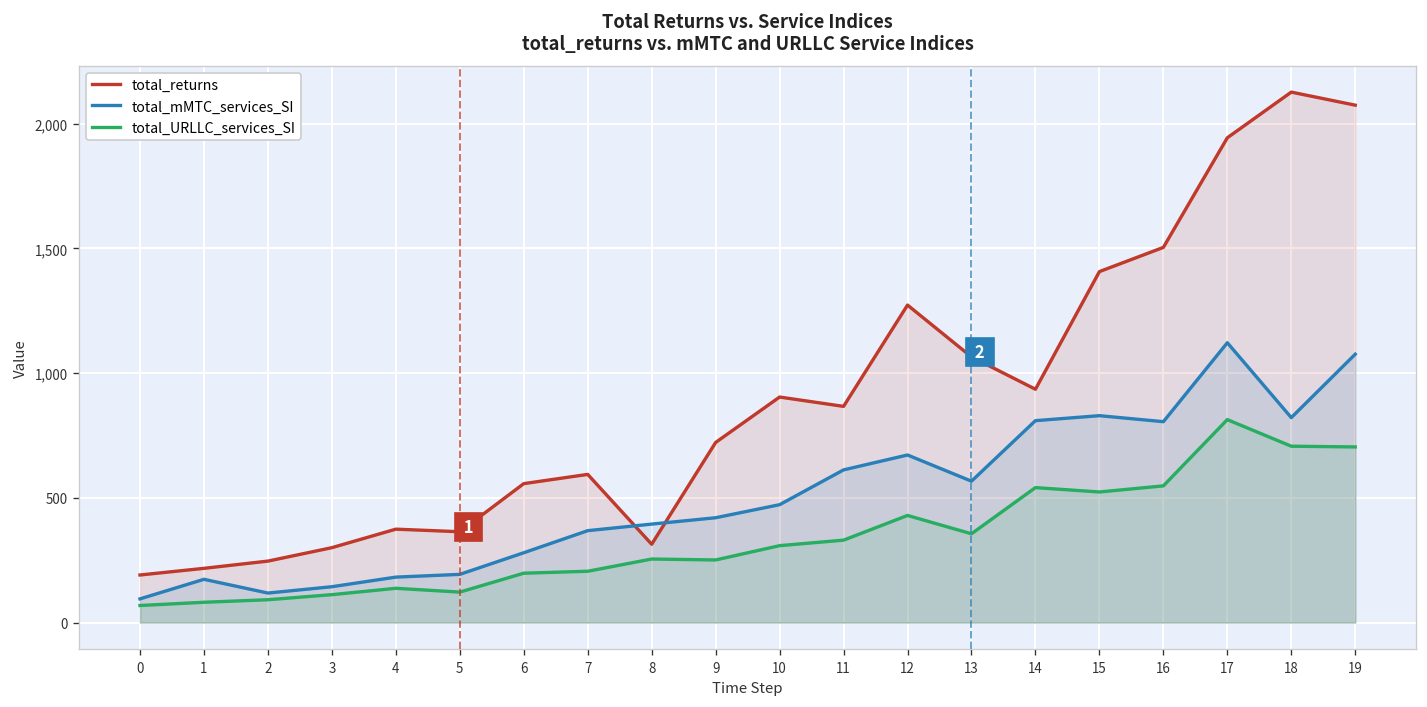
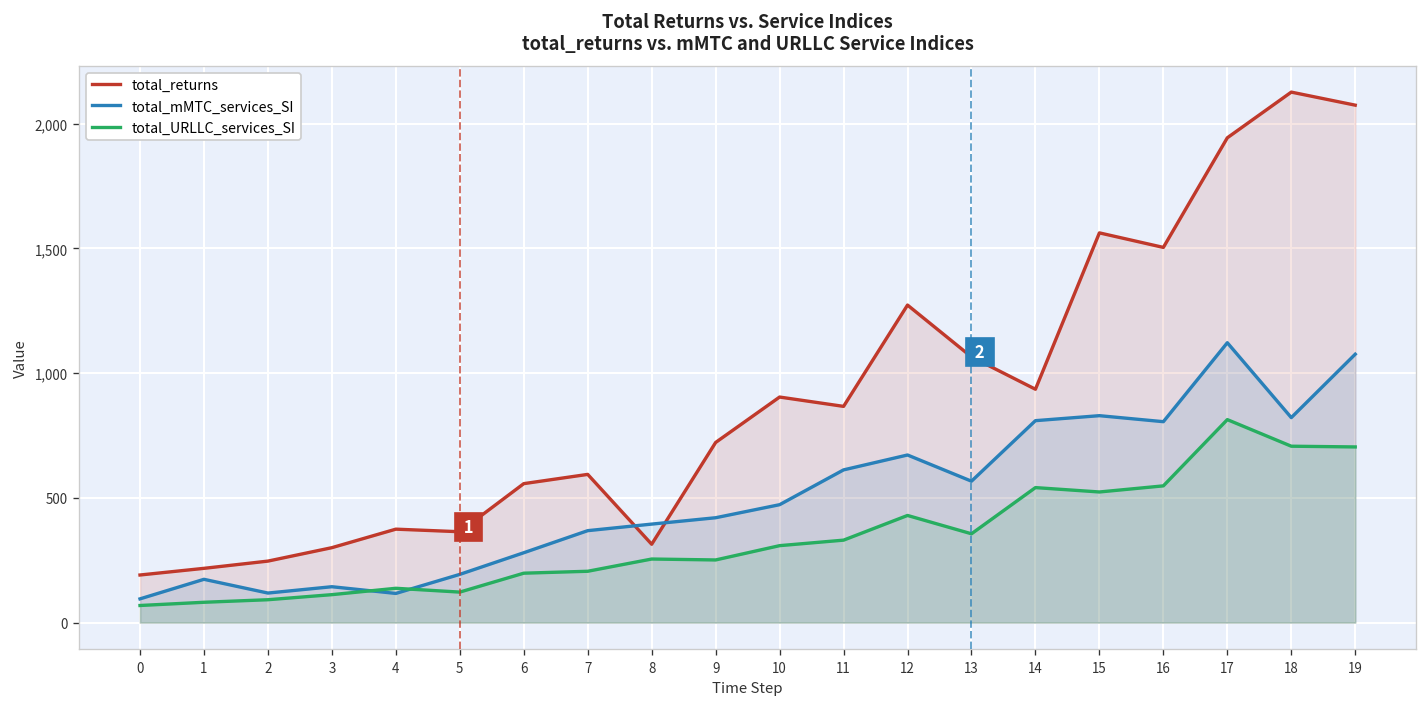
total_mMTC_services_SI, 4: 180 -> 120
total_returns, 15: 1,410 -> 1,560
